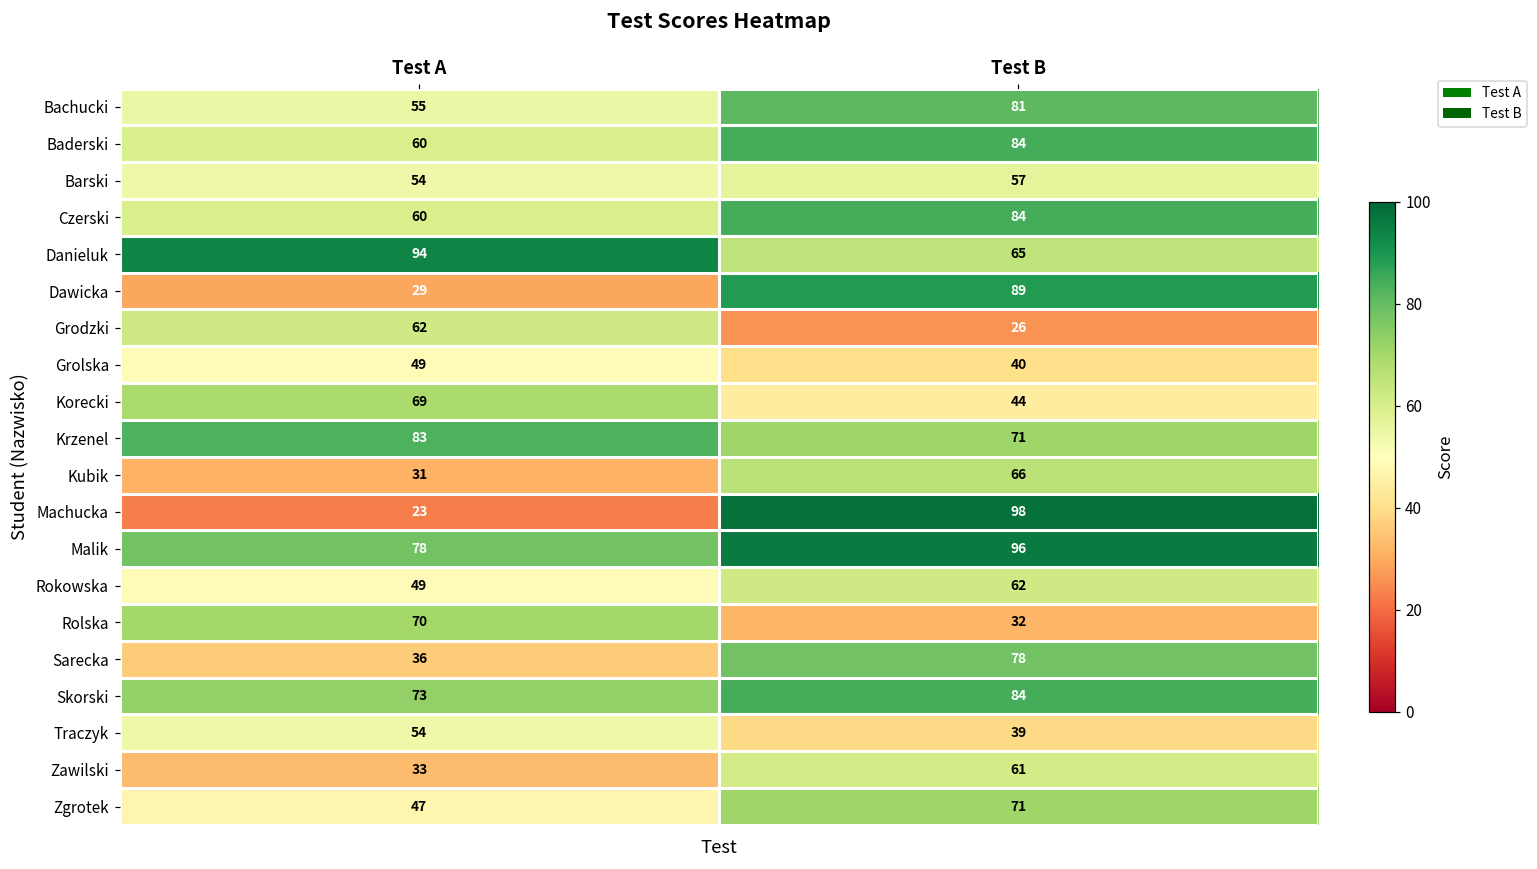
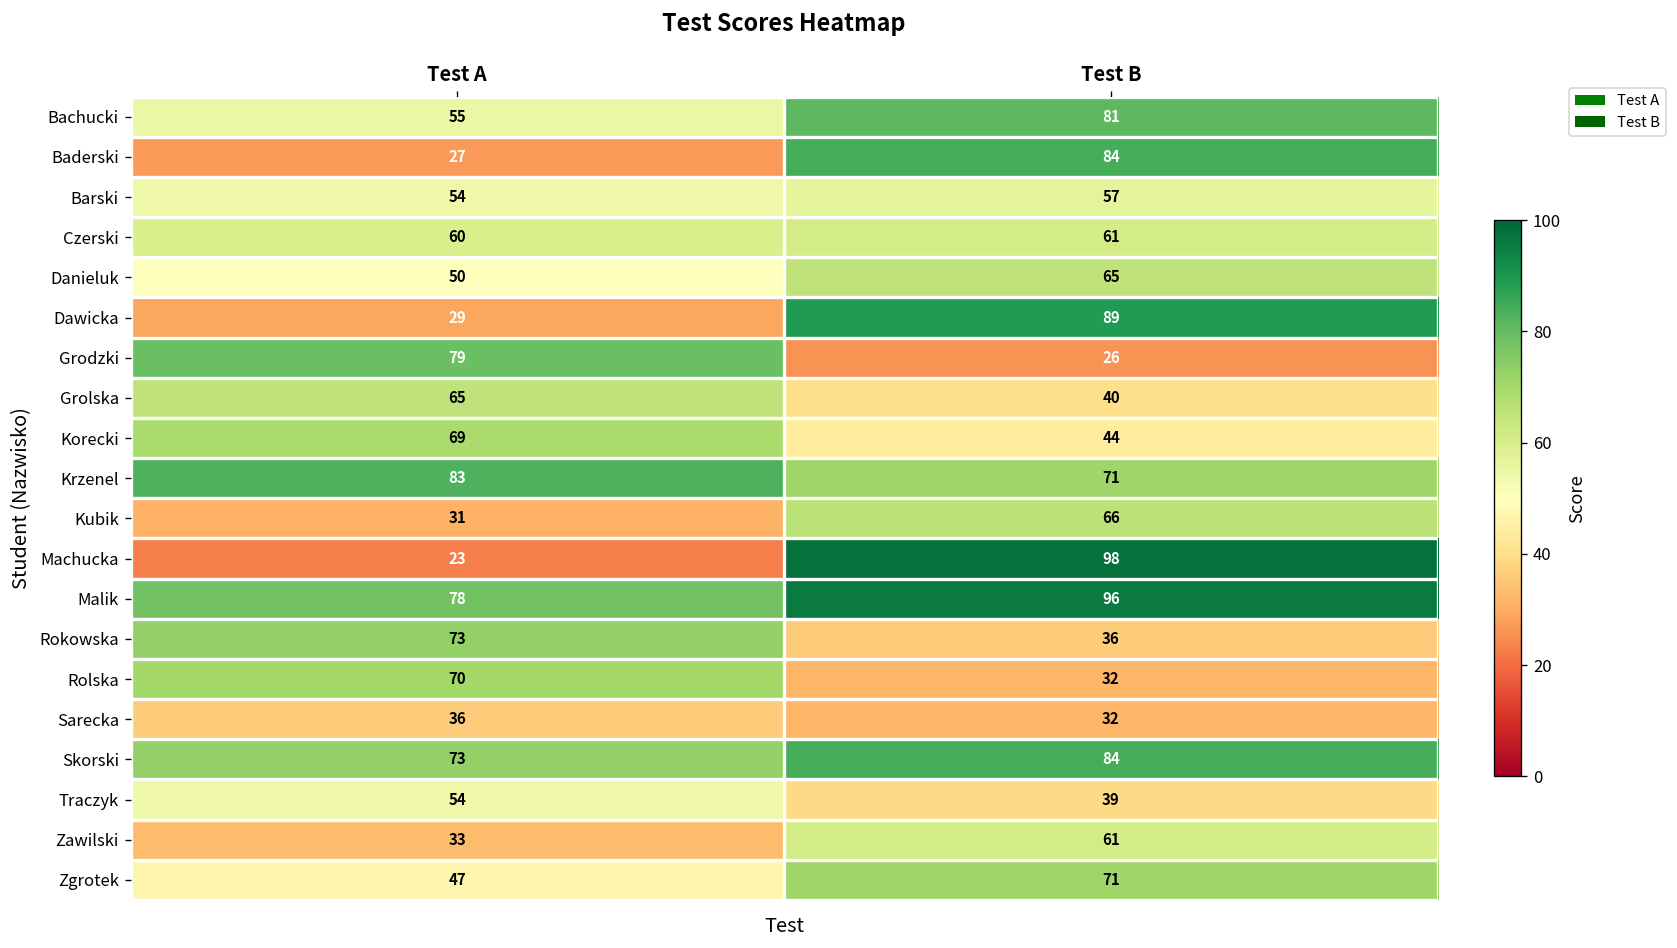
Baderski, Test A: 60 -> 27
Czerski, Test B: 84 -> 61
Danieluk, Test A: 94 -> 50
Grodzki, Test A: 62 -> 79
Grolska, Test A: 49 -> 65
Rokowska, Test A: 49 -> 73
Rokowska, Test B: 62 -> 36
Sarecka, Test B: 78 -> 32
